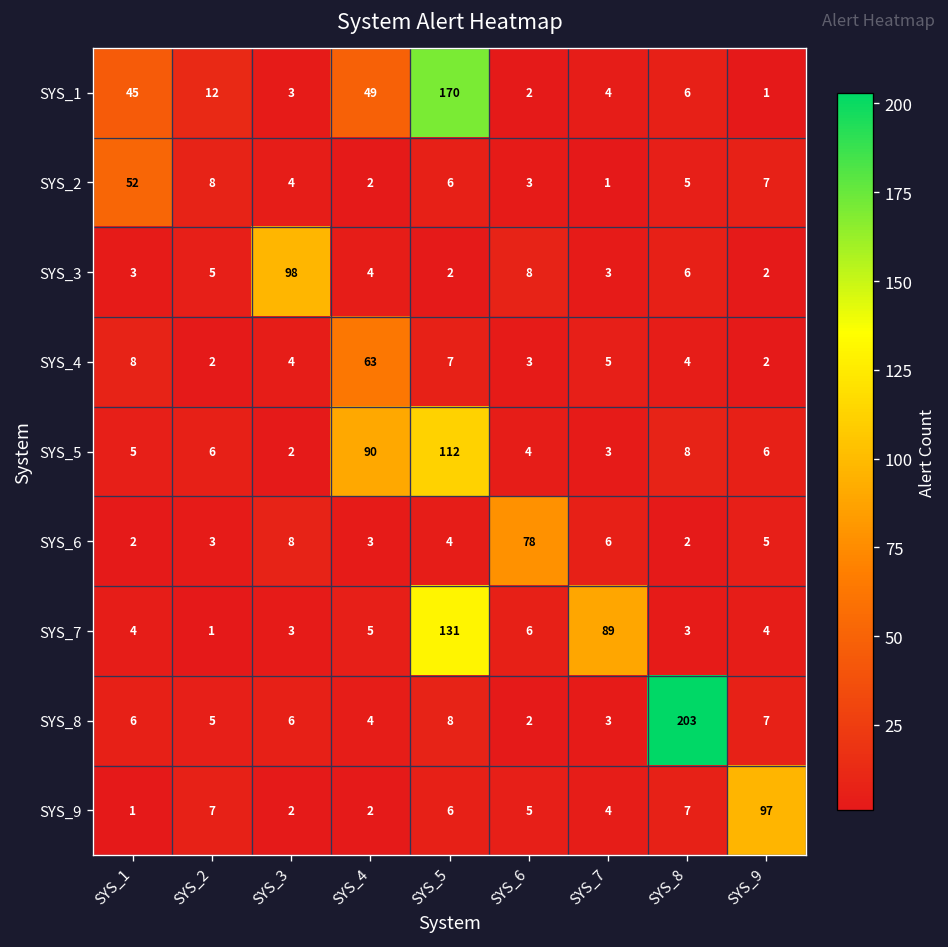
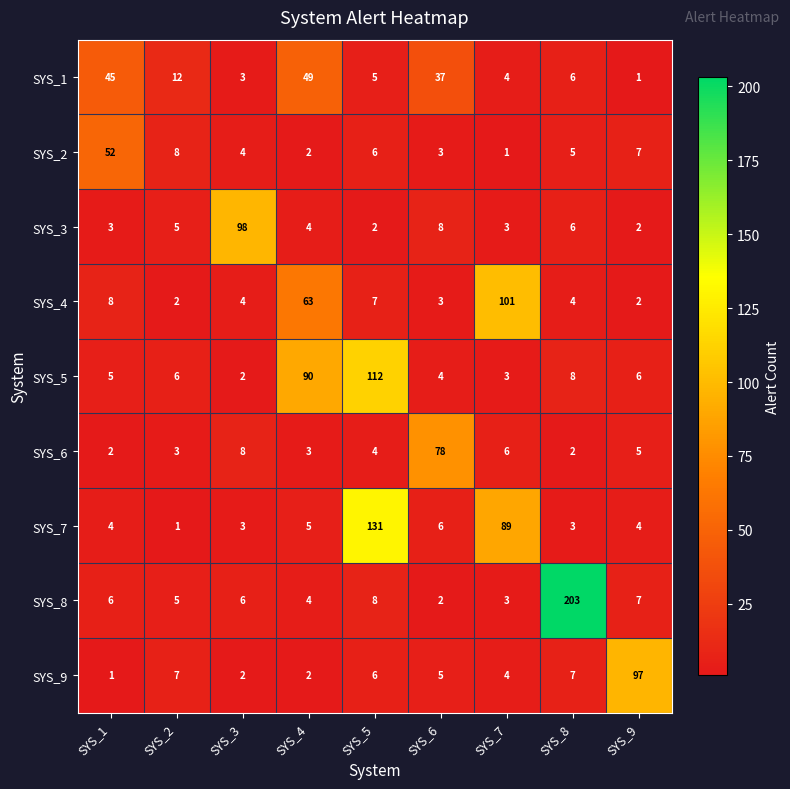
SYS_1, SYS_5: 170 -> 5
SYS_1, SYS_6: 2 -> 37
SYS_4, SYS_7: 5 -> 101
